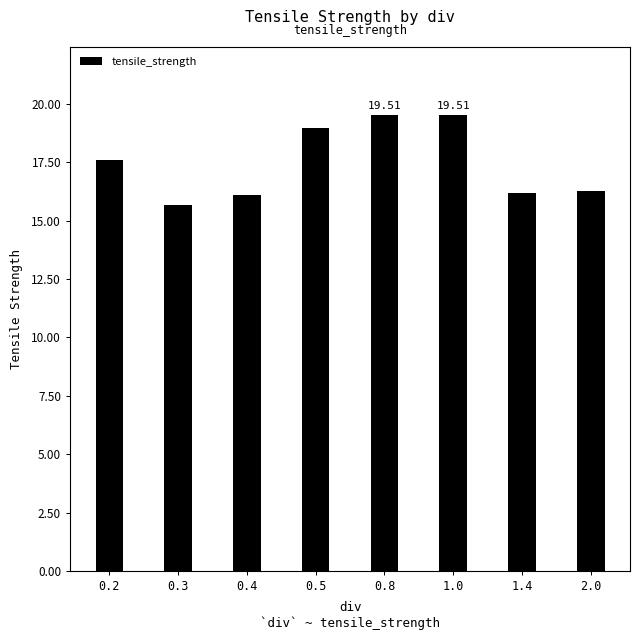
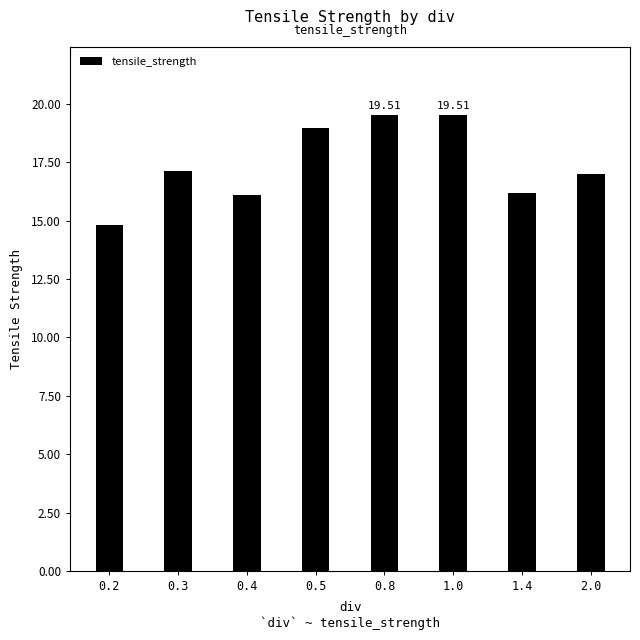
0.2: 17.6 -> 14.8
0.3: 15.7 -> 17.1
2.0: 16.3 -> 17.0
